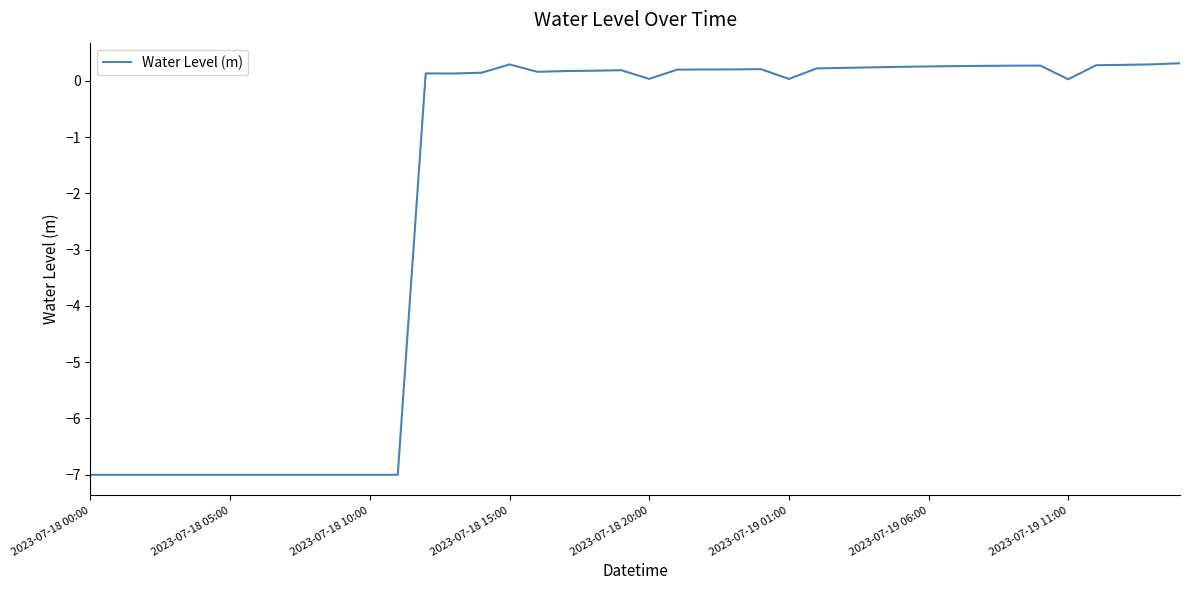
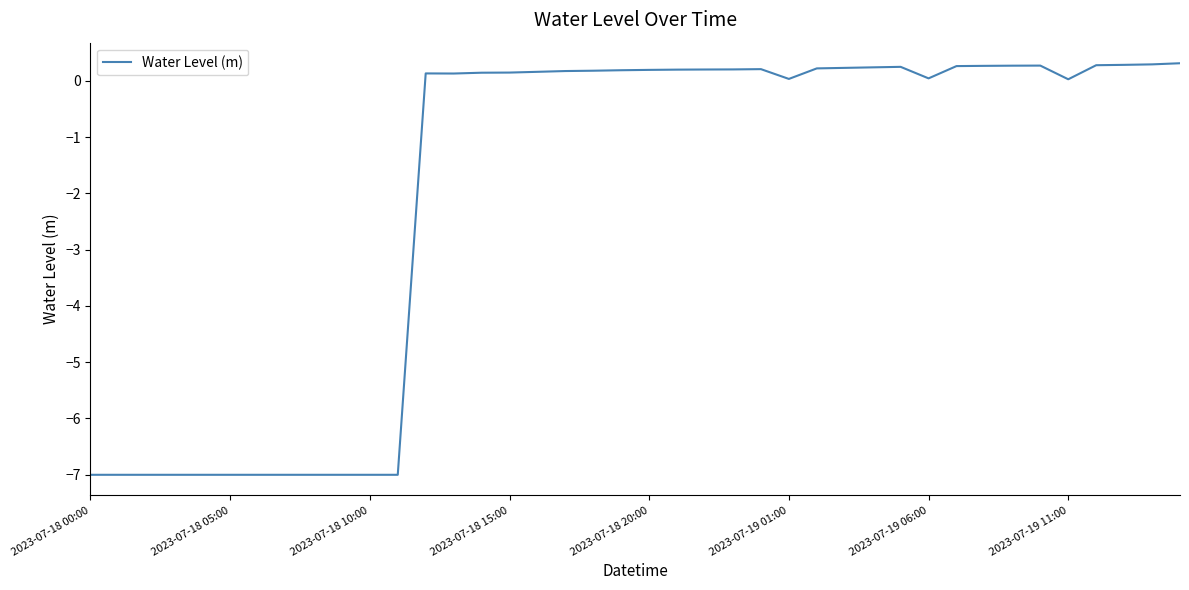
2023-07-18 15:00: 0.3 -> 0.1
2023-07-18 20:00: 0.0 -> 0.2
2023-07-19 06:00: 0.3 -> 0.0
